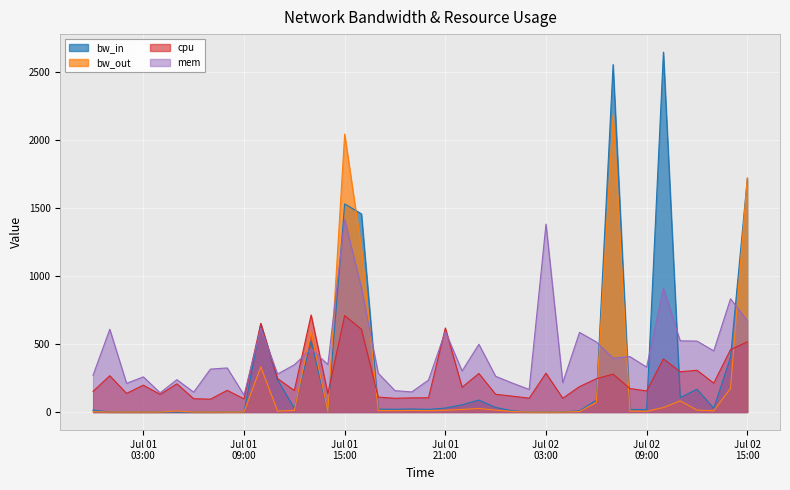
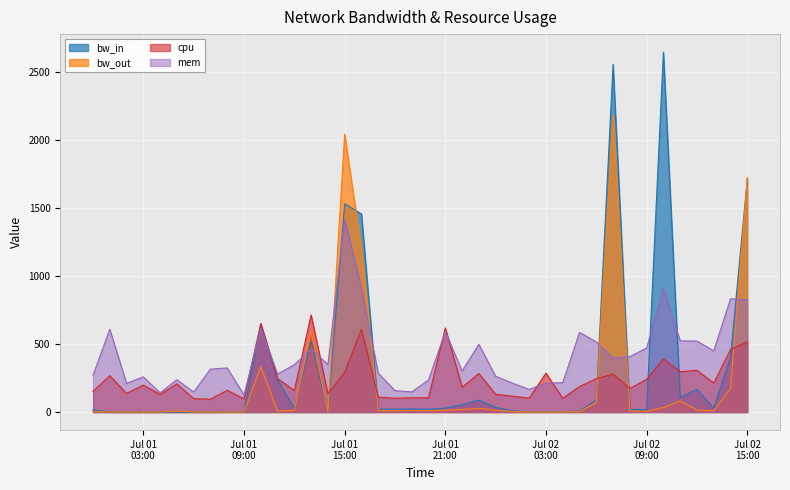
cpu, Jul 01 15:00: 710 -> 290
mem, Jul 02 03:00: 1380 -> 210
cpu, Jul 02 09:00: 160 -> 240
mem, Jul 02 09:00: 330 -> 470
mem, Jul 02 15:00: 670 -> 830
